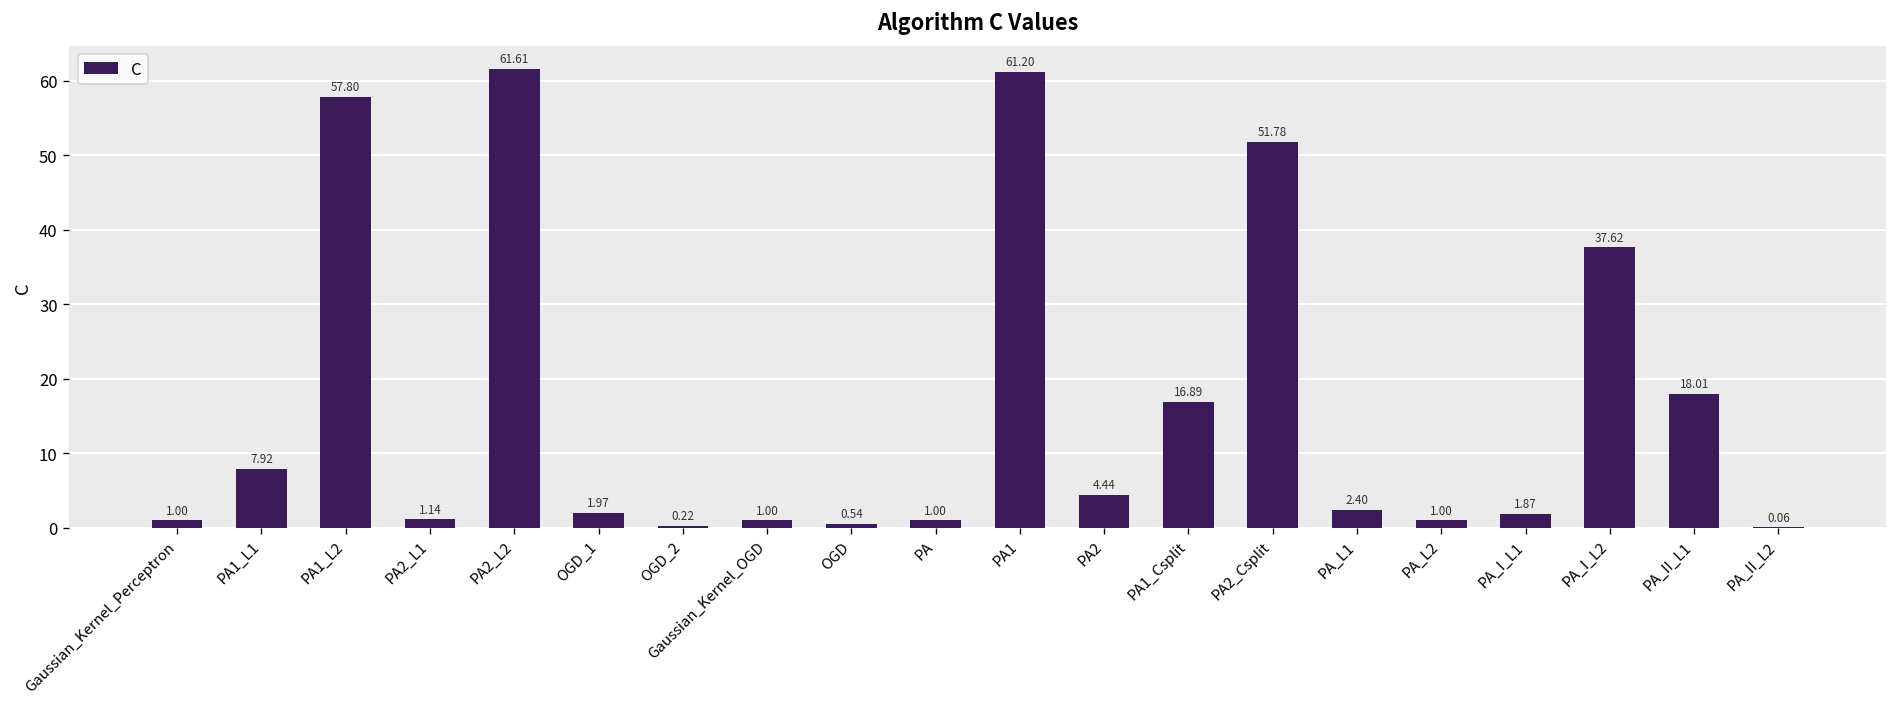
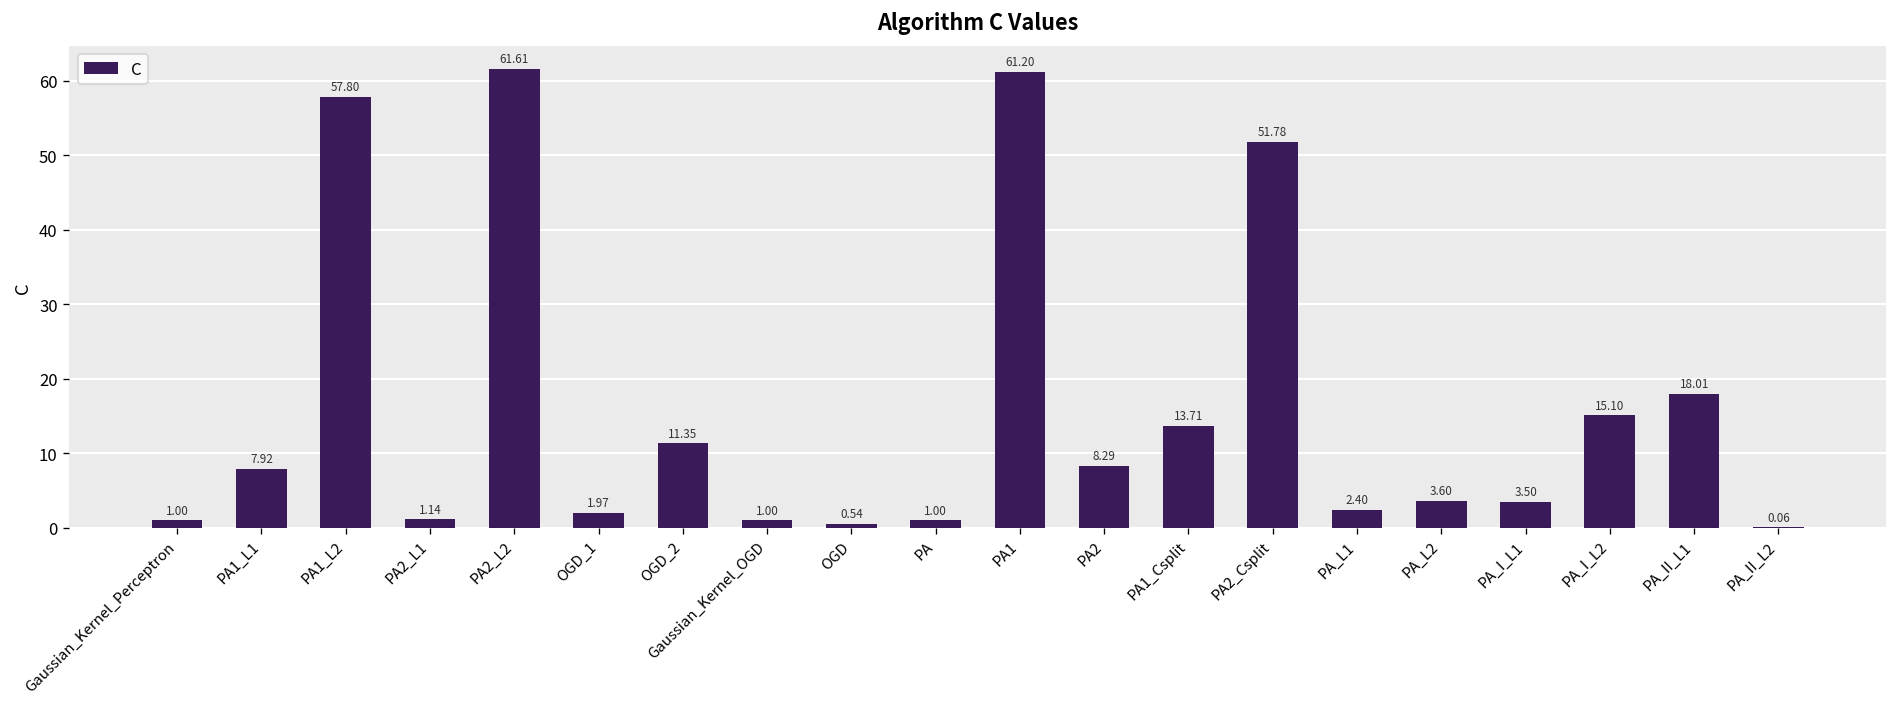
OGD_2: 0.22 -> 11.35
PA2: 4.44 -> 8.29
PA1_Csplit: 16.89 -> 13.71
PA_L2: 1.00 -> 3.60
PA_I_L1: 1.87 -> 3.50
PA_I_L2: 37.62 -> 15.10
